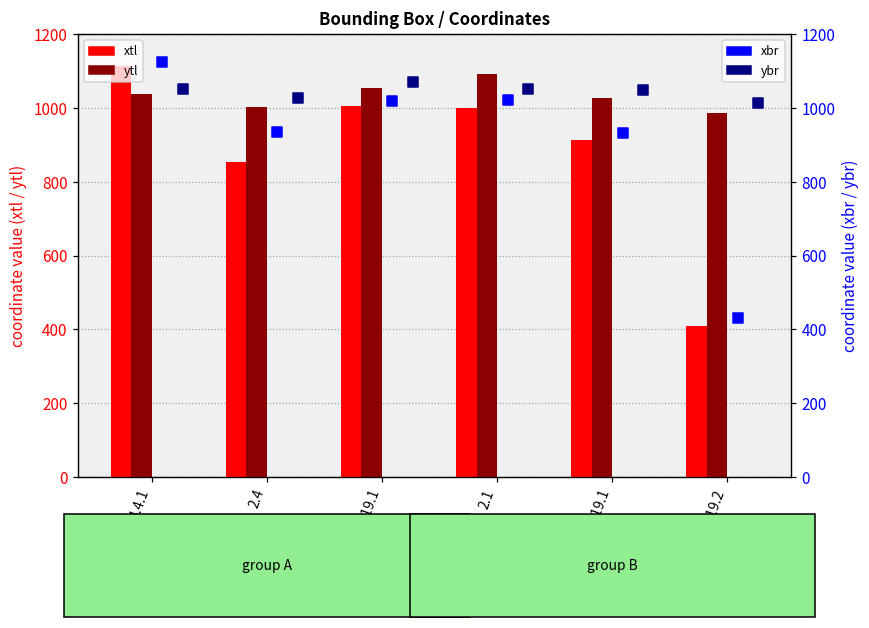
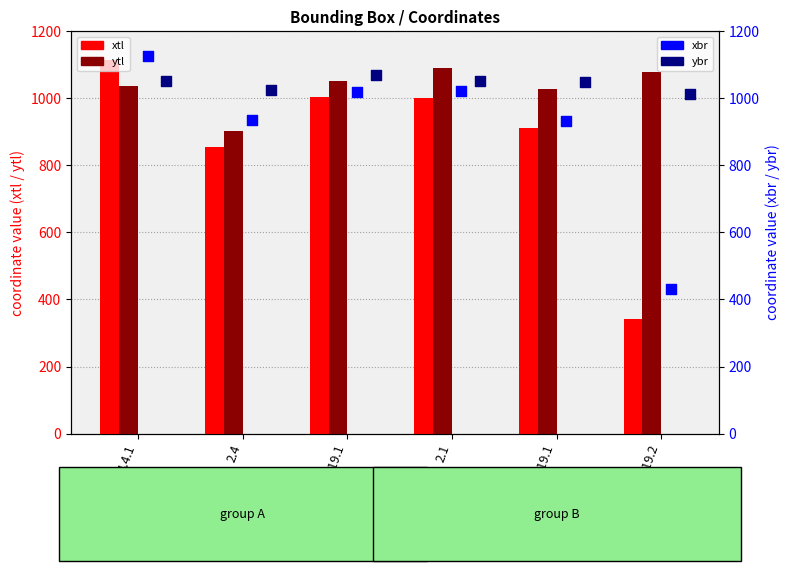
ytl, 2.4: 1000 -> 900
xtl, 5.19.2: 410 -> 340
ytl, 5.19.2: 990 -> 1080
